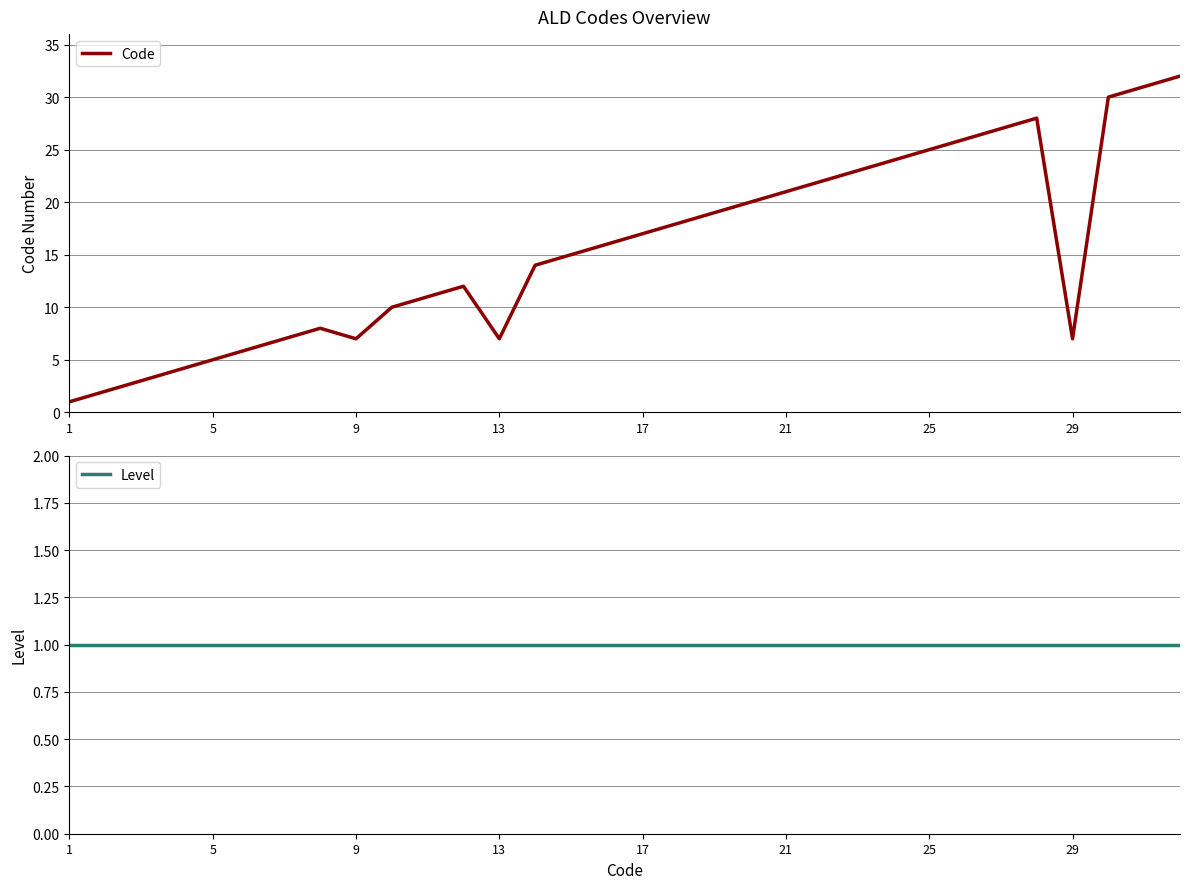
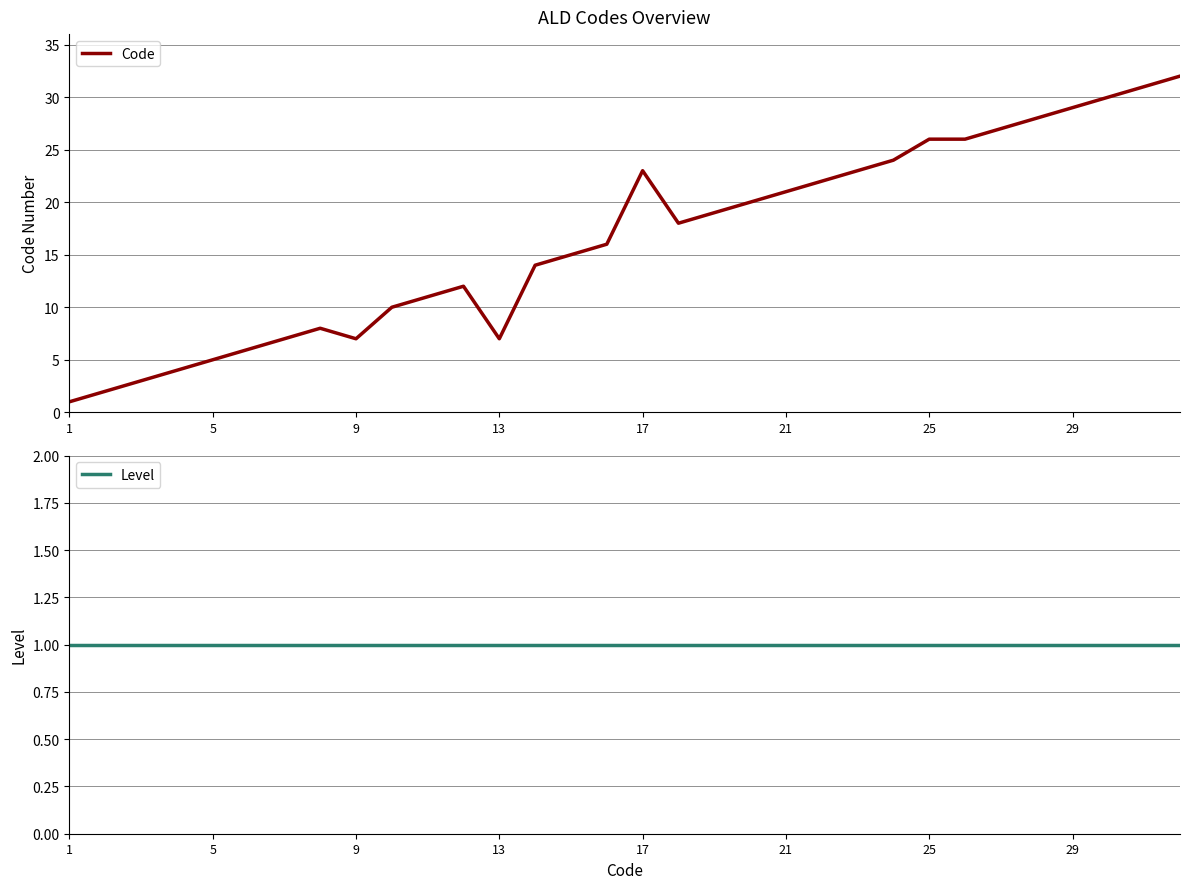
ALD Codes Overview, 17: 17 -> 23
ALD Codes Overview, 25: 25 -> 26
ALD Codes Overview, 29: 7 -> 29
